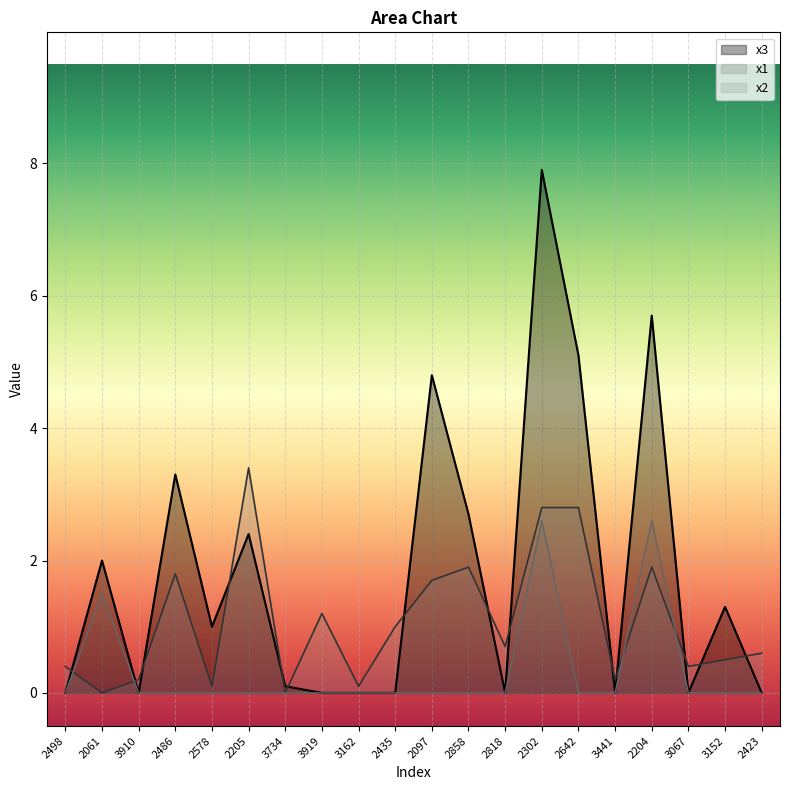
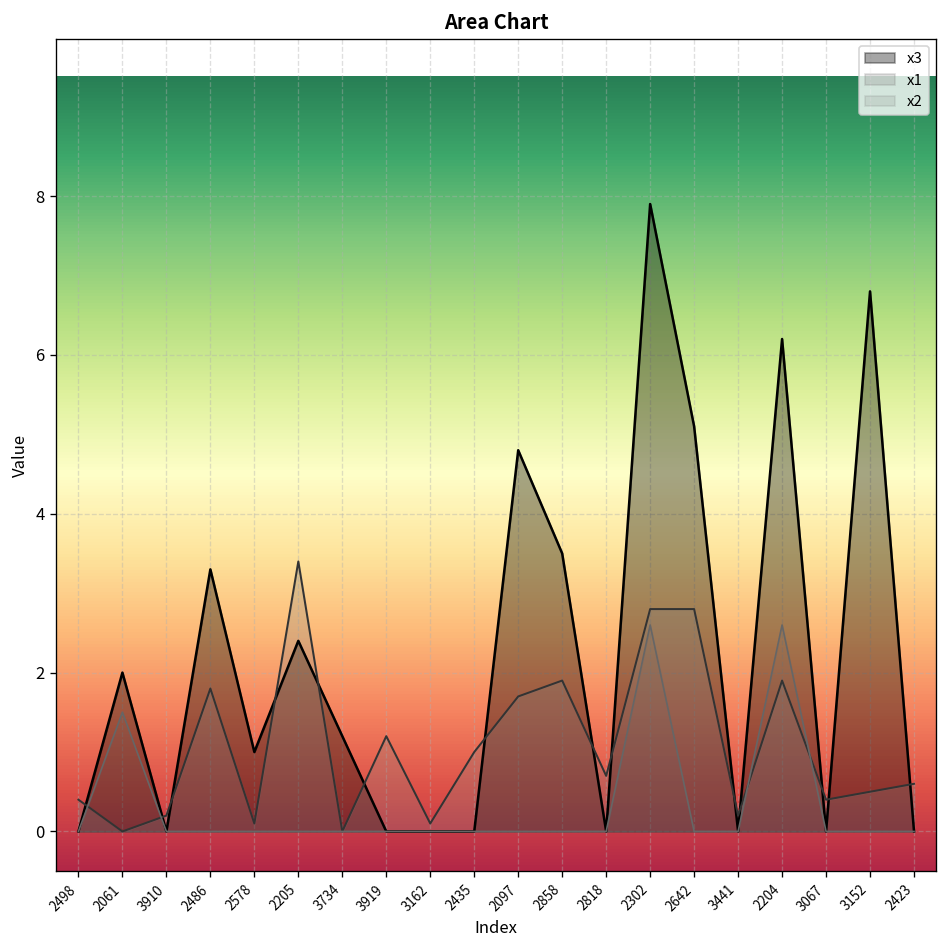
x3, 3734: 0.1 -> 1.2
x3, 2858: 2.7 -> 3.5
x3, 2204: 5.7 -> 6.2
x3, 3152: 1.3 -> 6.8
